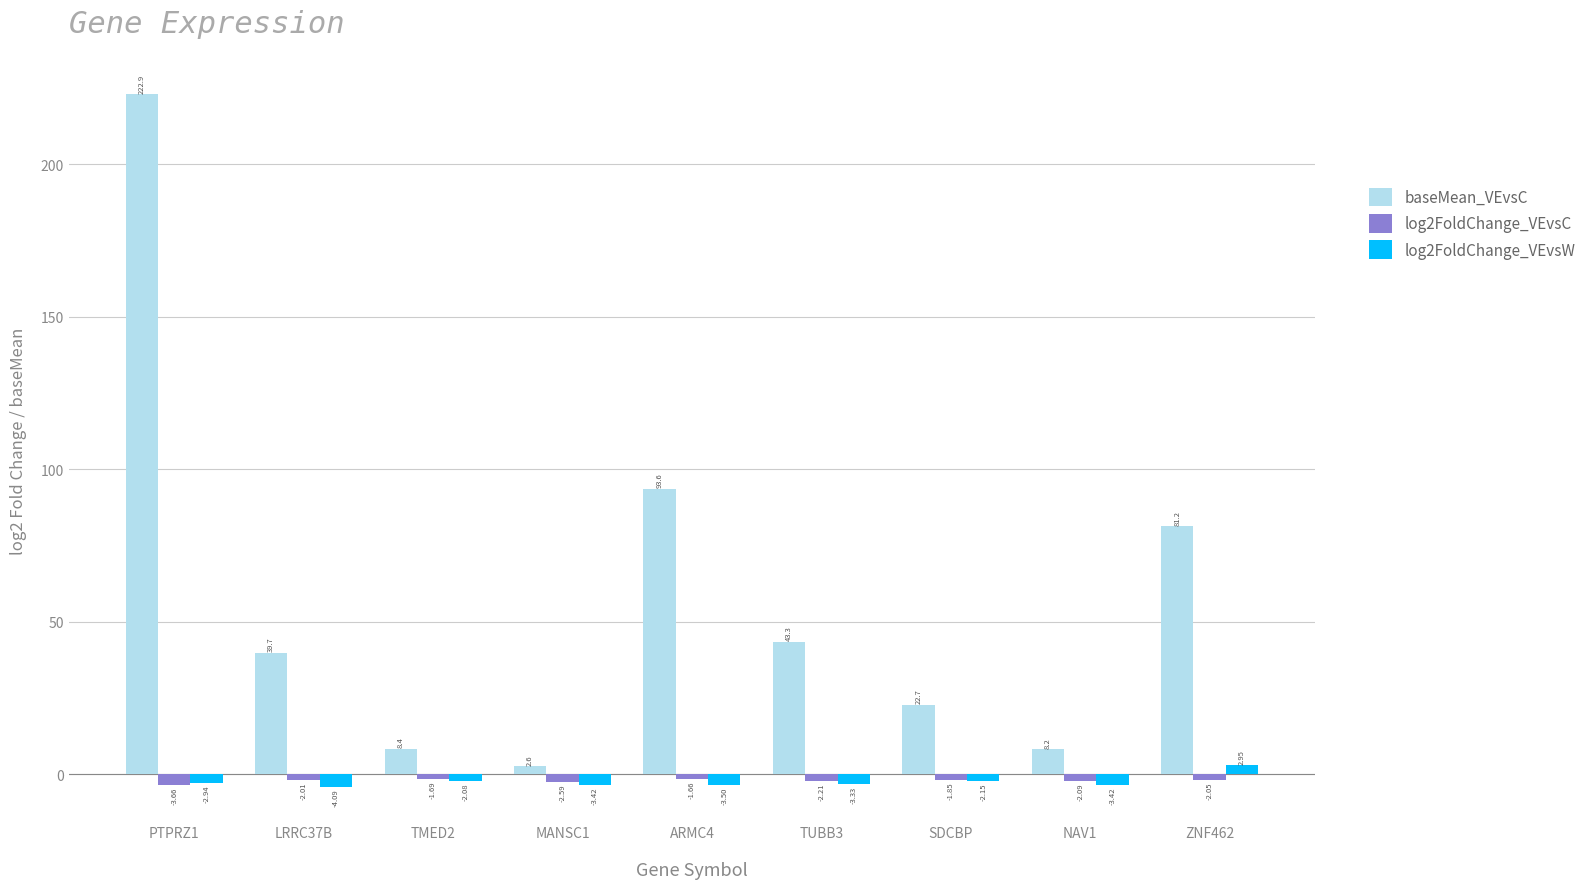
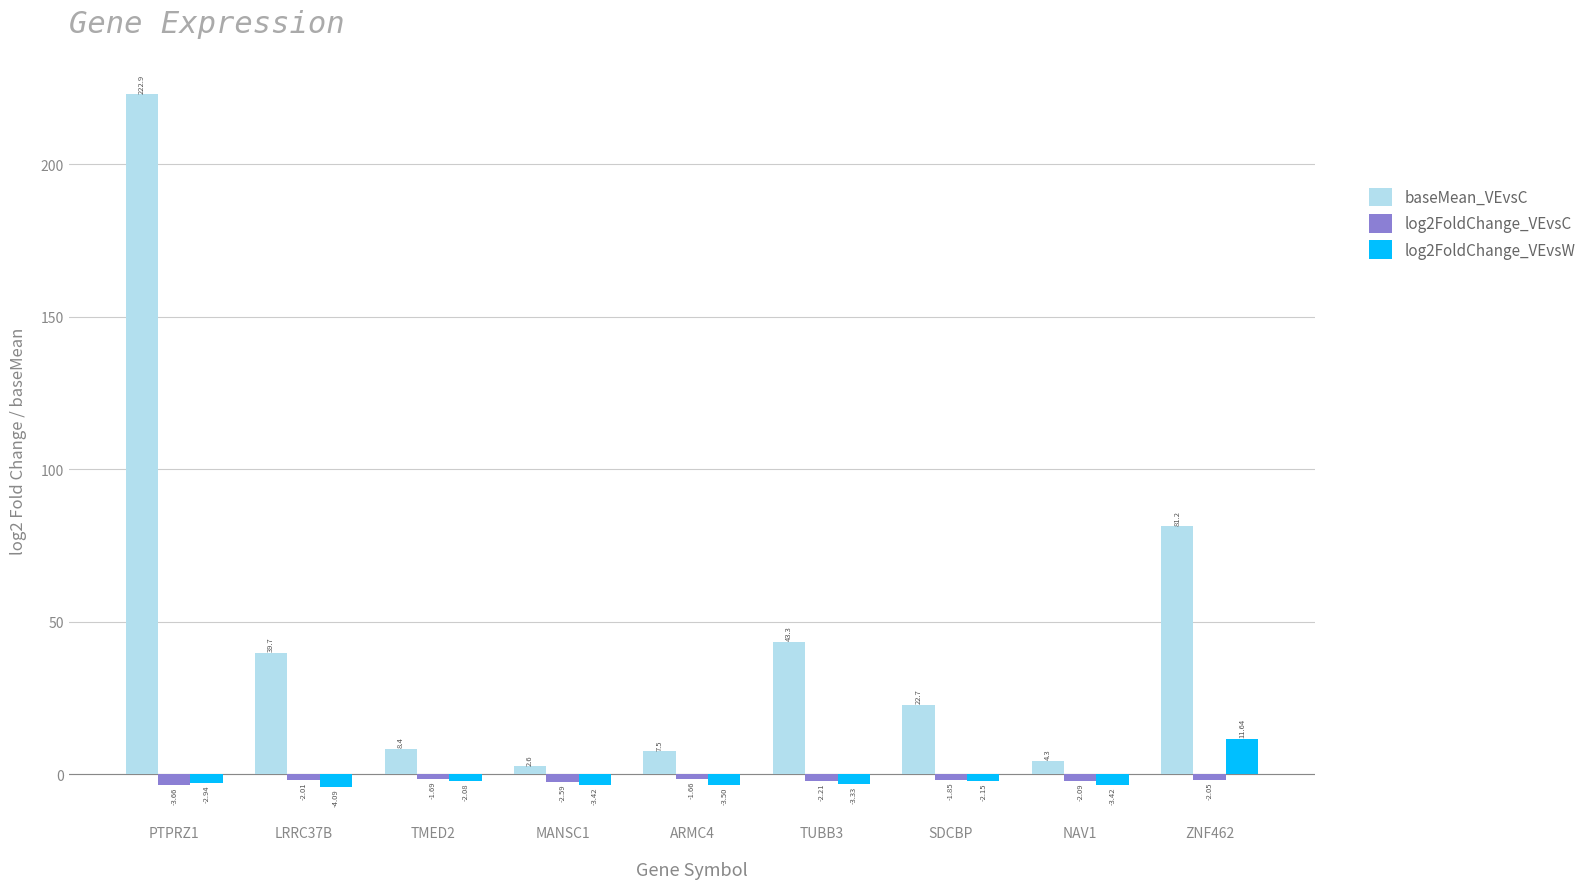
baseMean_VEvsC, ARMC4: 93.6 -> 7.5
baseMean_VEvsC, NAV1: 8.2 -> 4.3
log2FoldChange_VEvsW, ZNF462: 2.95 -> 11.64
